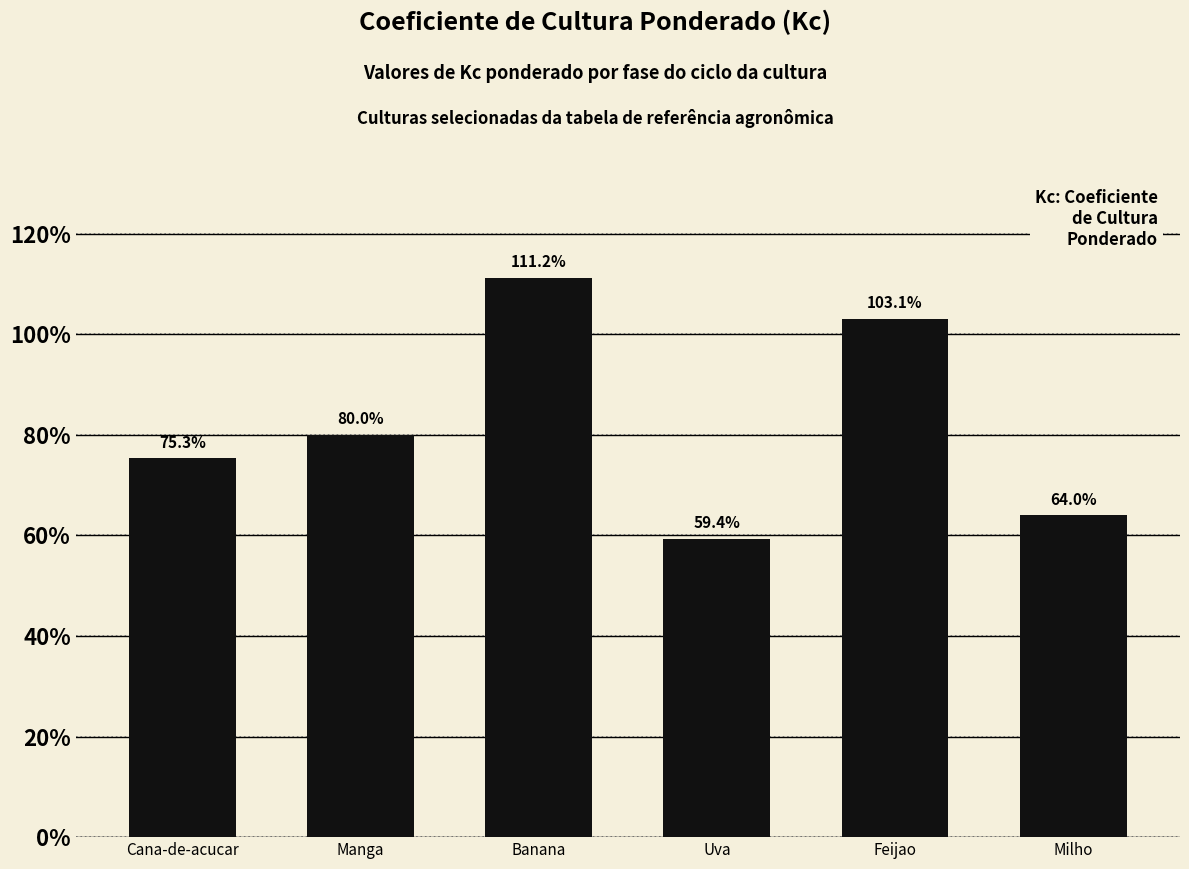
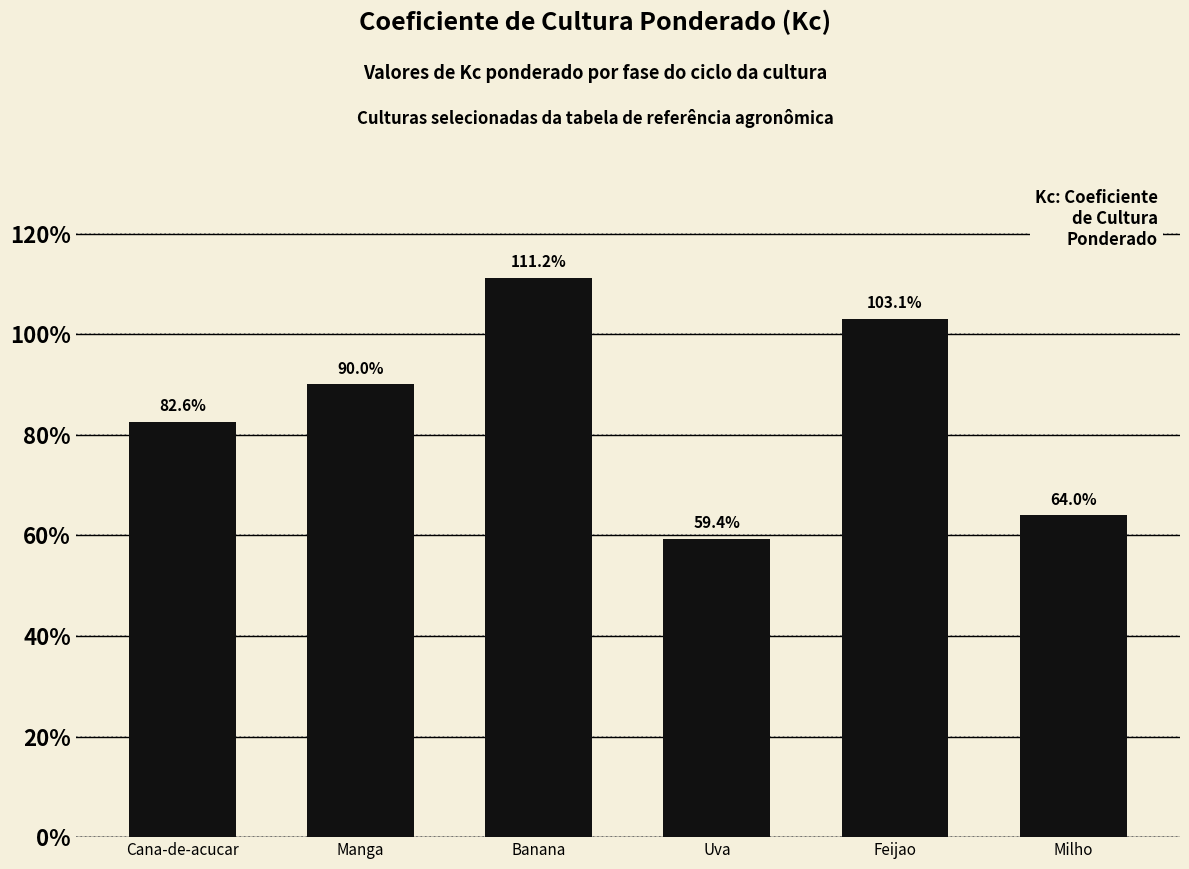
Cana-de-acucar: 75.3% -> 82.6%
Manga: 80.0% -> 90.0%
